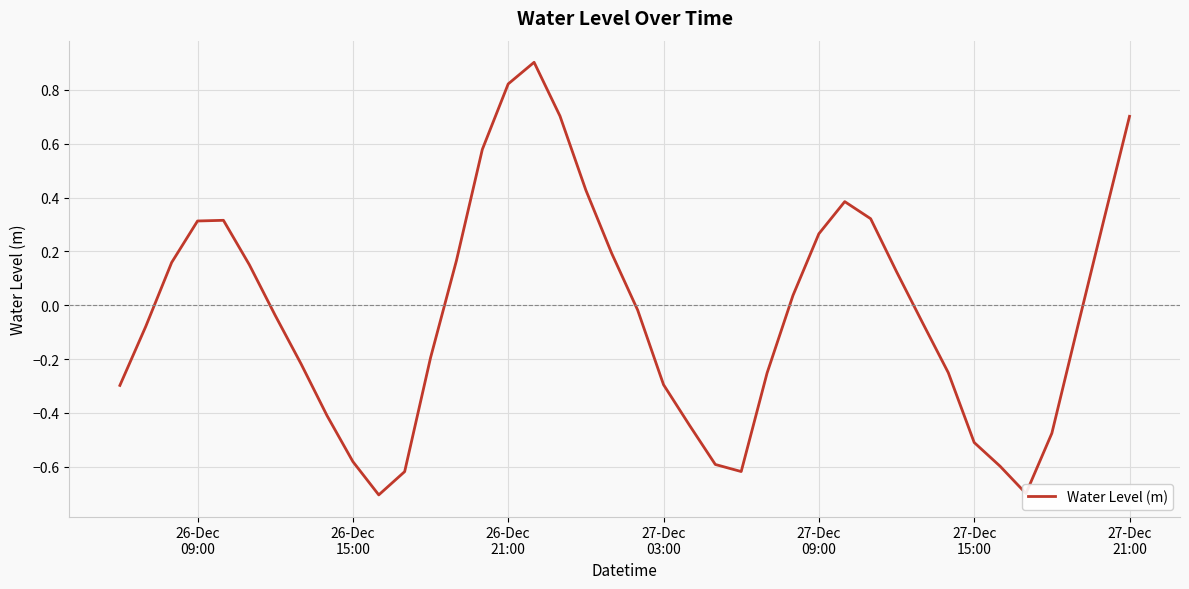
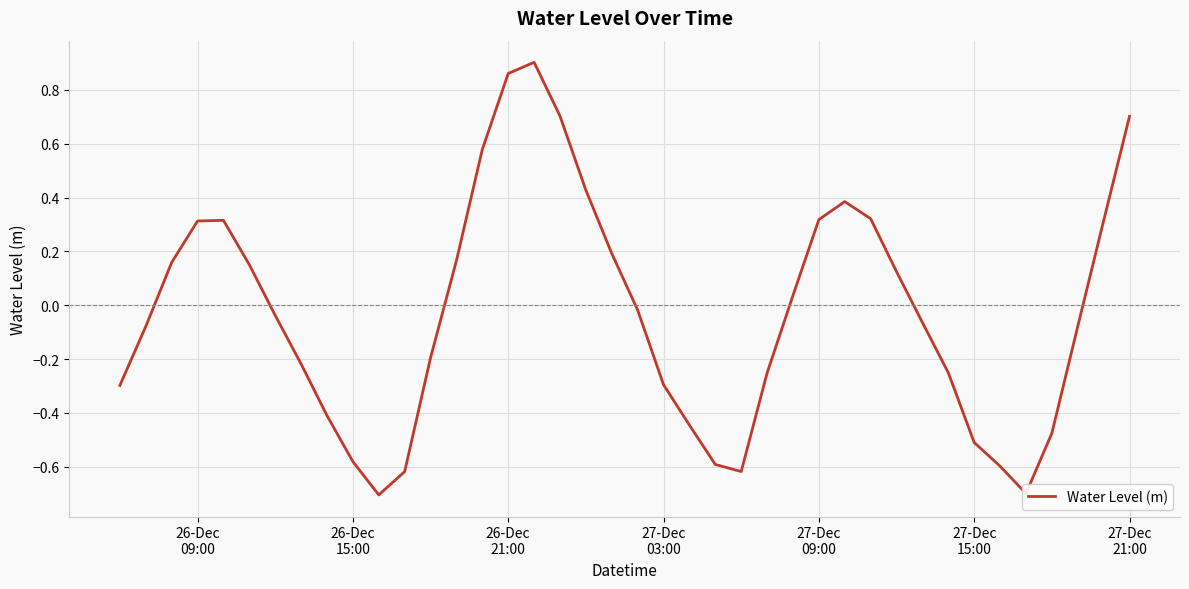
26-Dec 21:00: 0.82 -> 0.86
27-Dec 09:00: 0.27 -> 0.32
